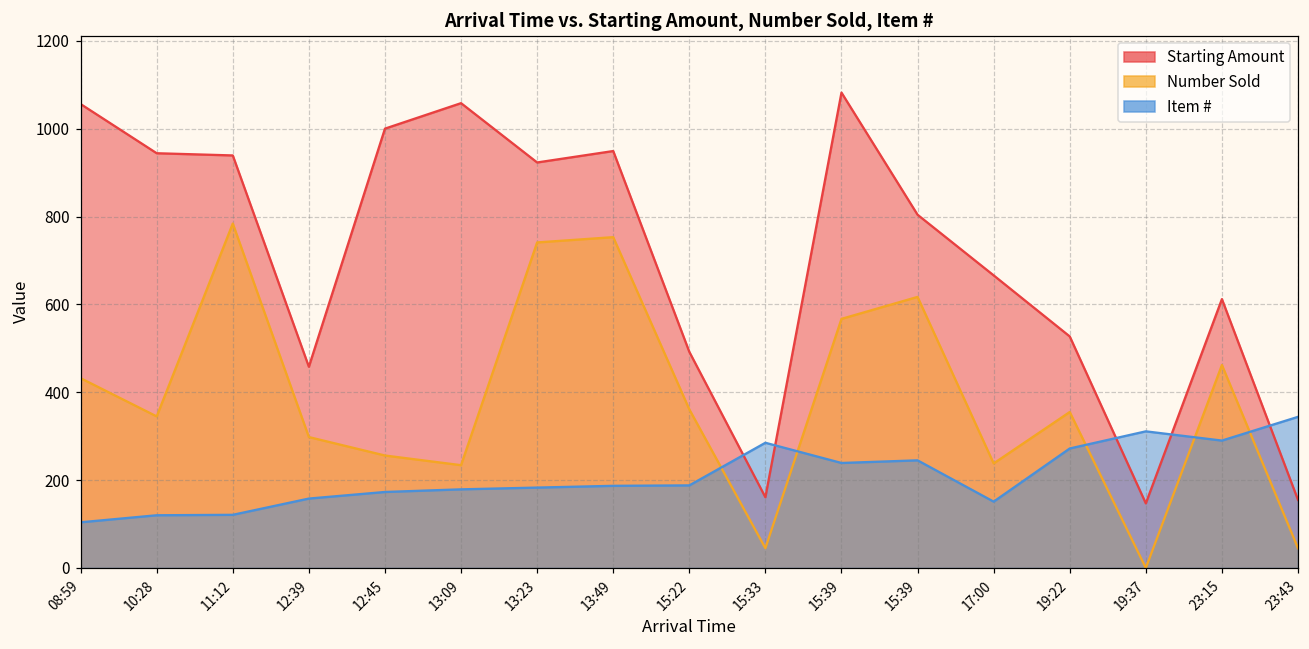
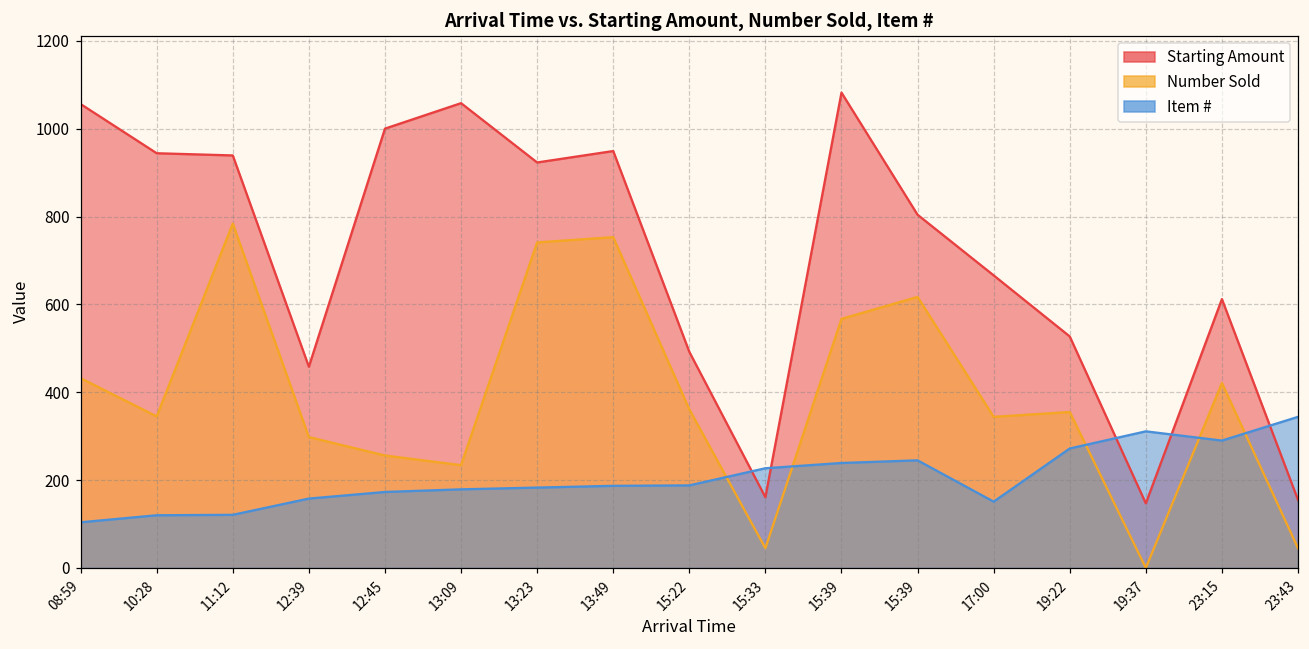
Item #, 15:33: 290 -> 230
Number Sold, 17:00: 240 -> 340
Number Sold, 23:15: 460 -> 420
